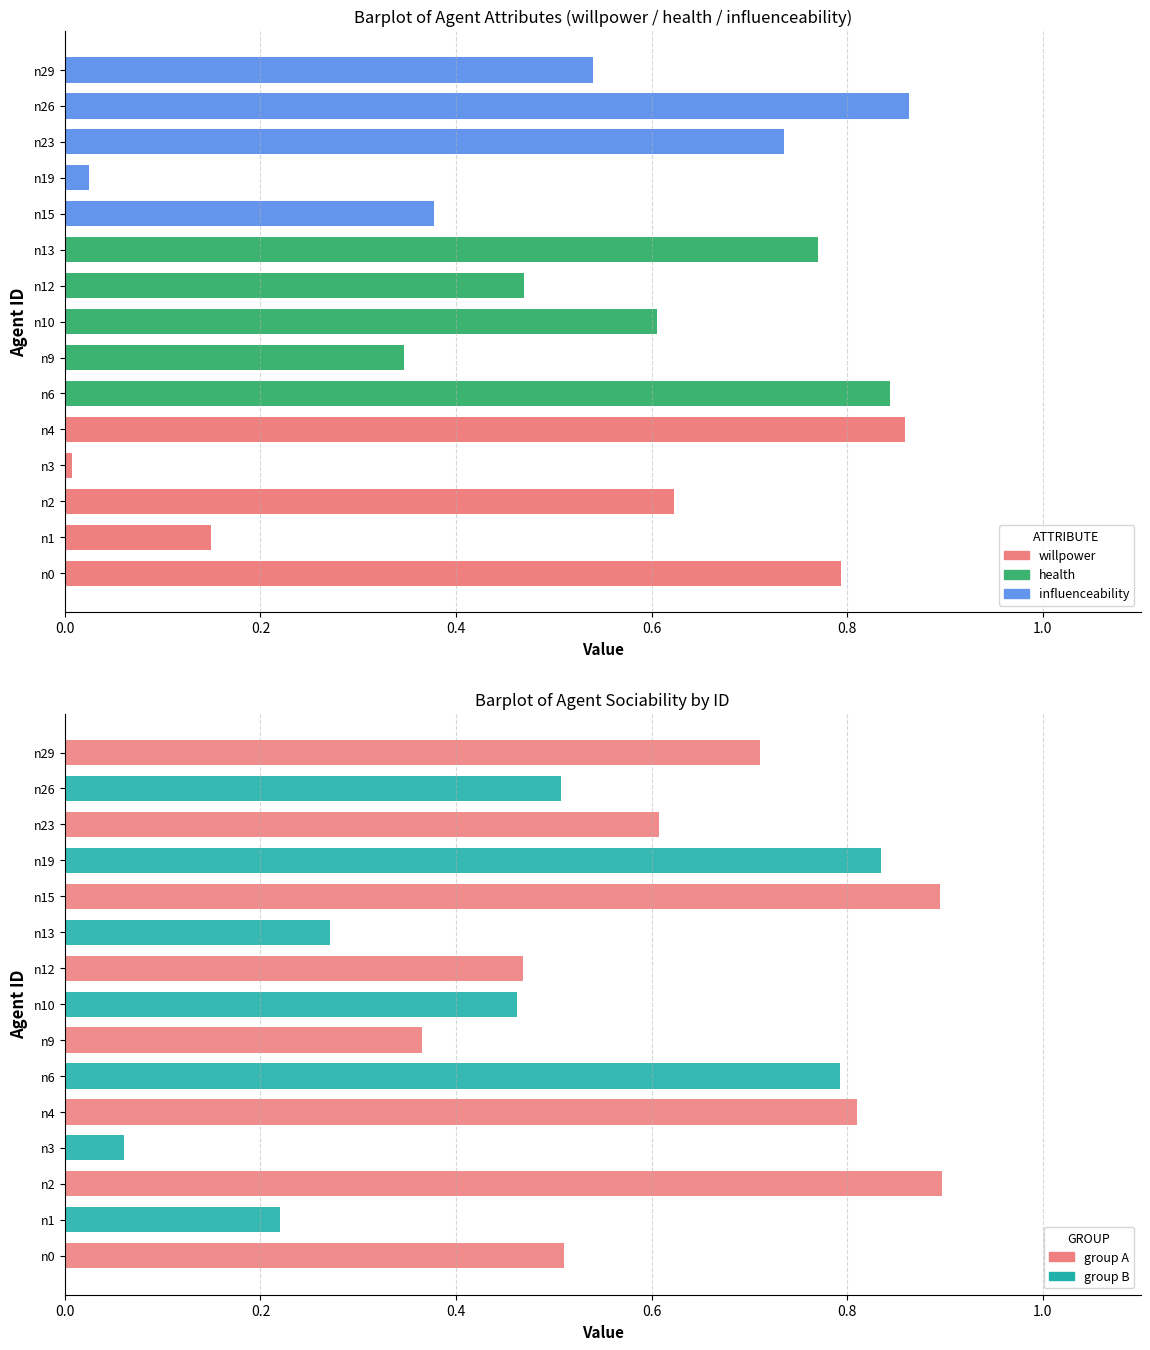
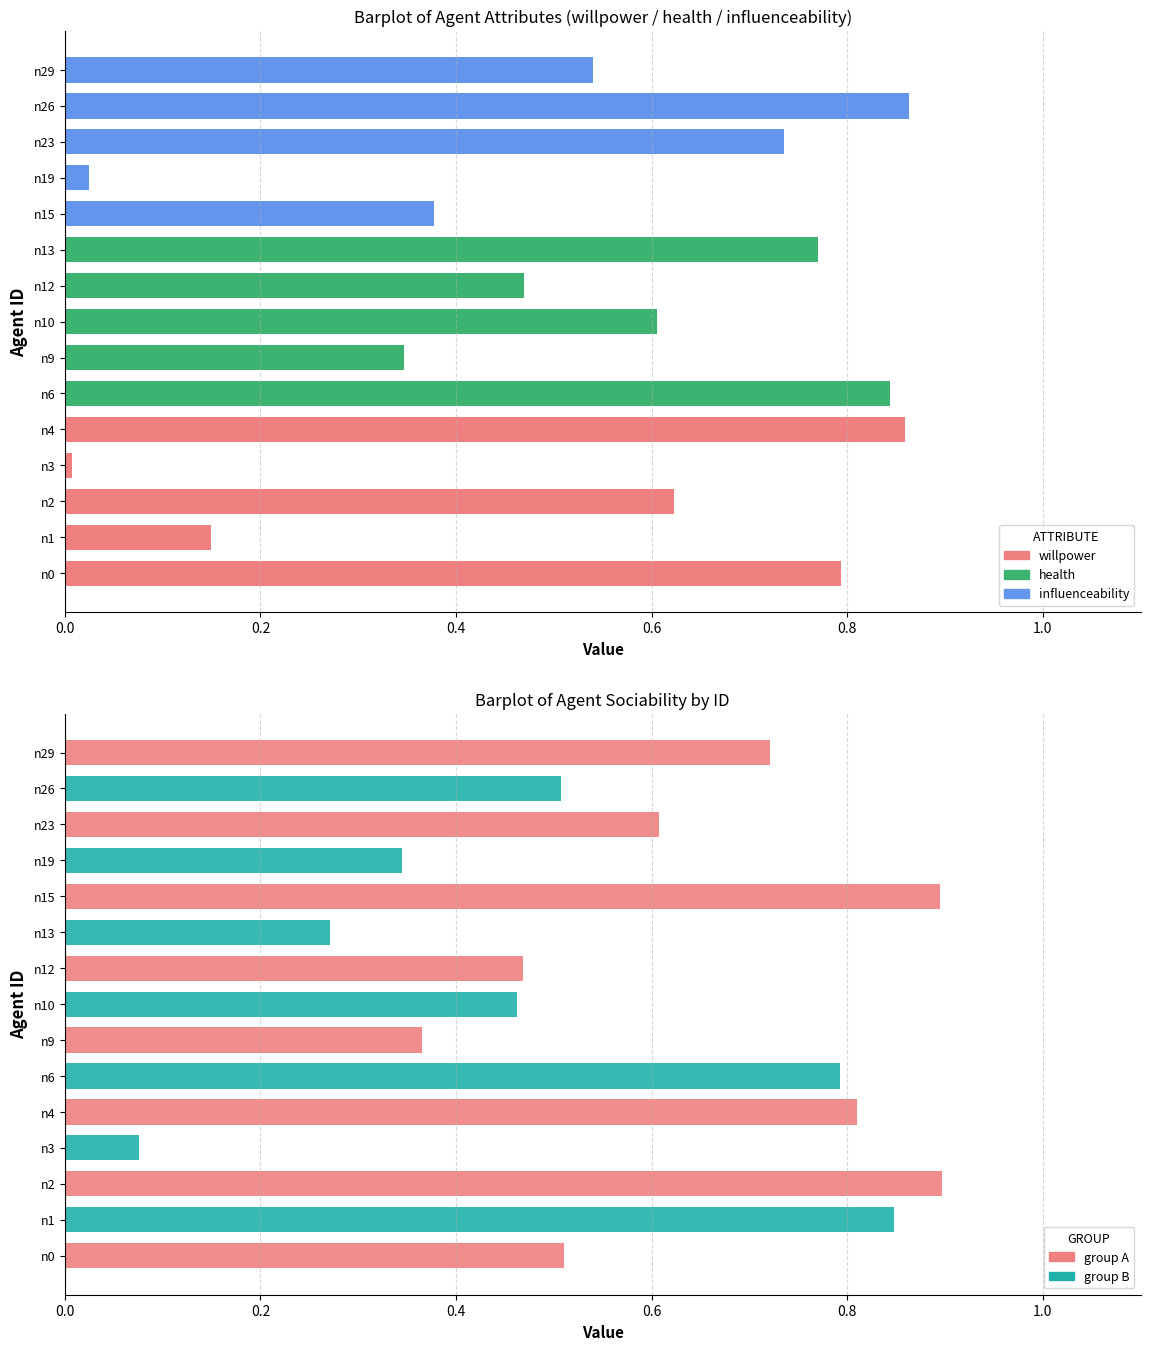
Barplot of Agent Sociability by ID, n29: 0.71 -> 0.72
Barplot of Agent Sociability by ID, n19: 0.83 -> 0.34
Barplot of Agent Sociability by ID, n3: 0.06 -> 0.08
Barplot of Agent Sociability by ID, n1: 0.22 -> 0.85
